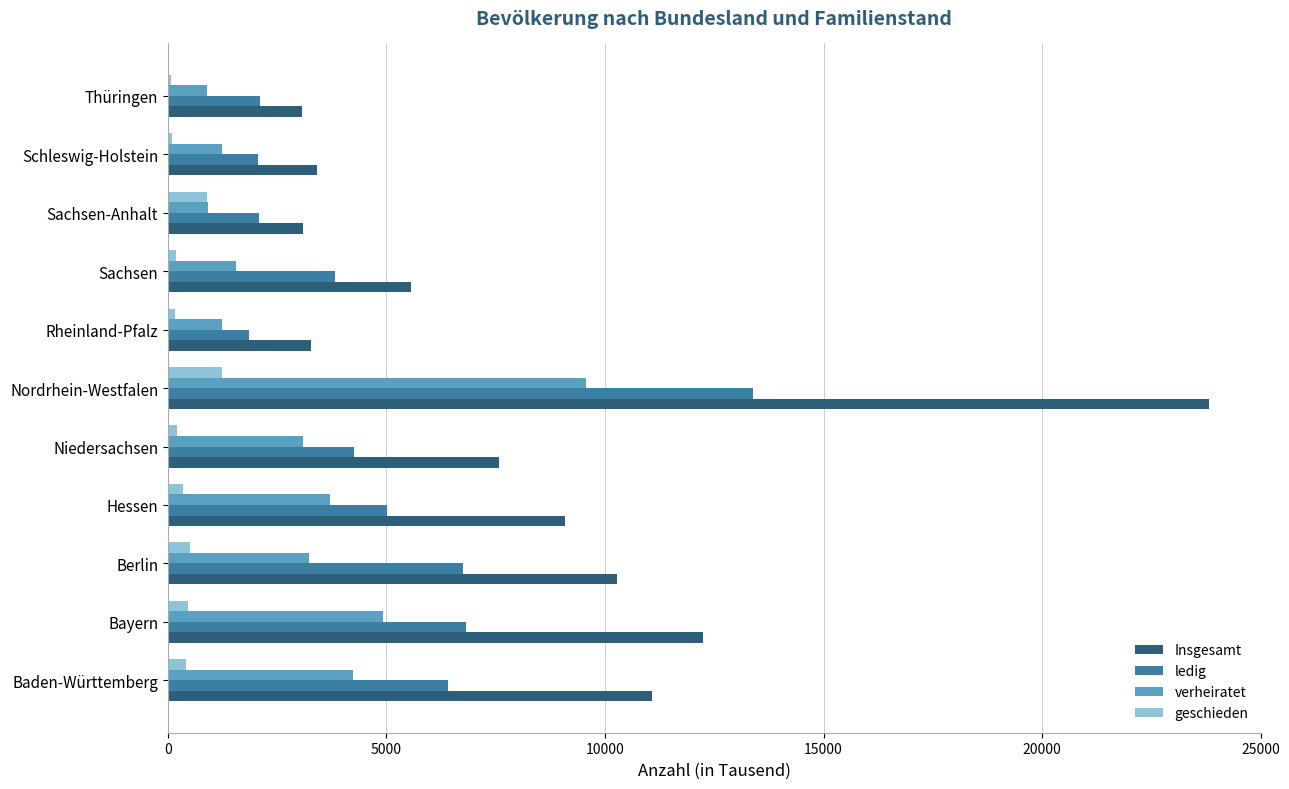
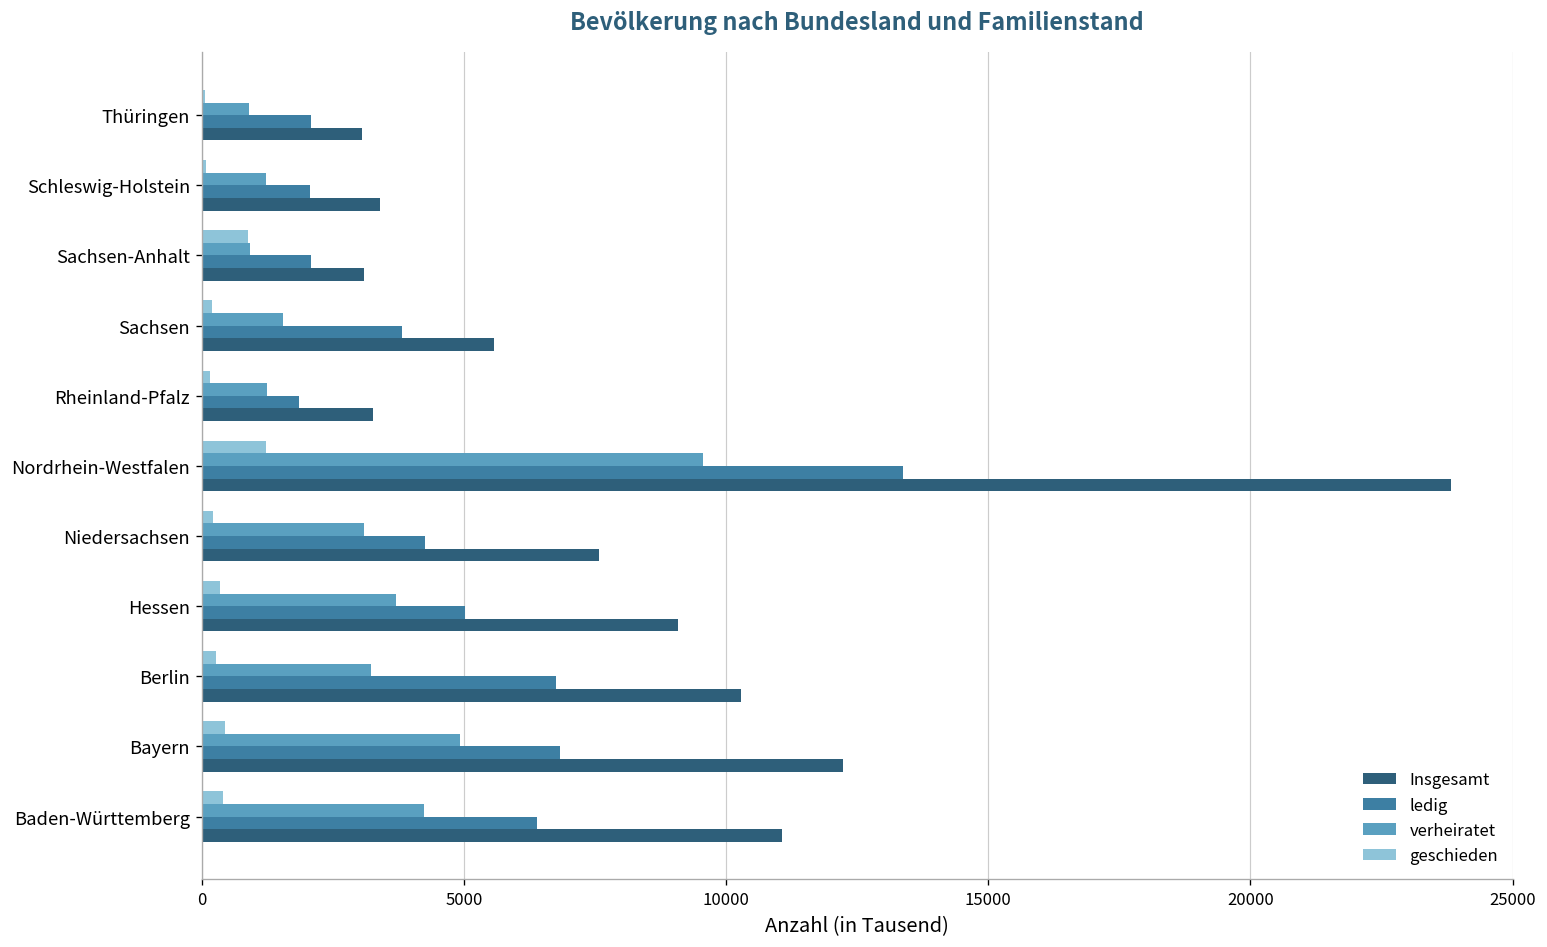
geschieden, Berlin: 500 -> 300
